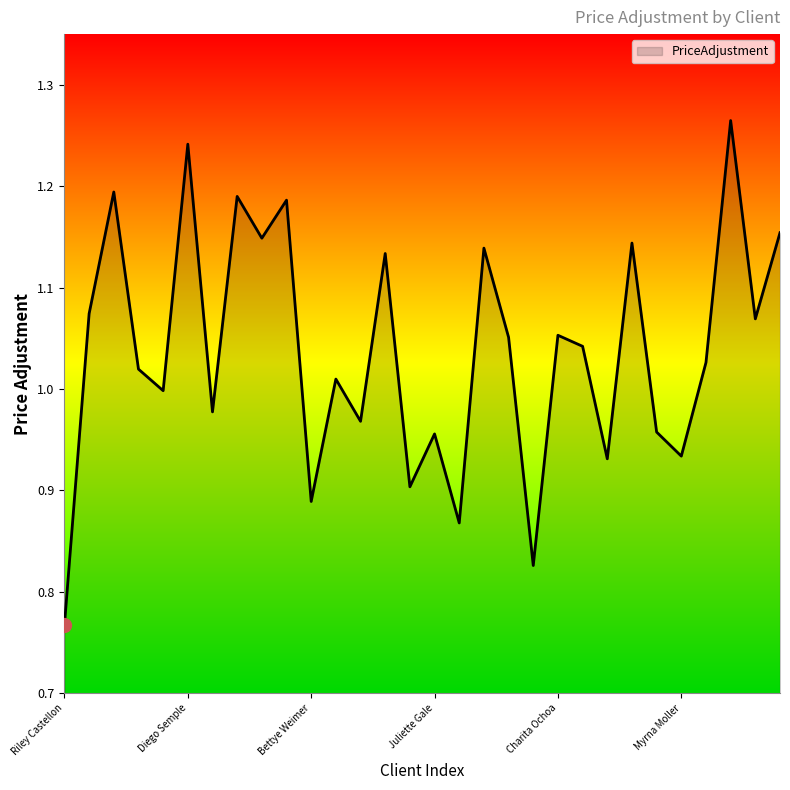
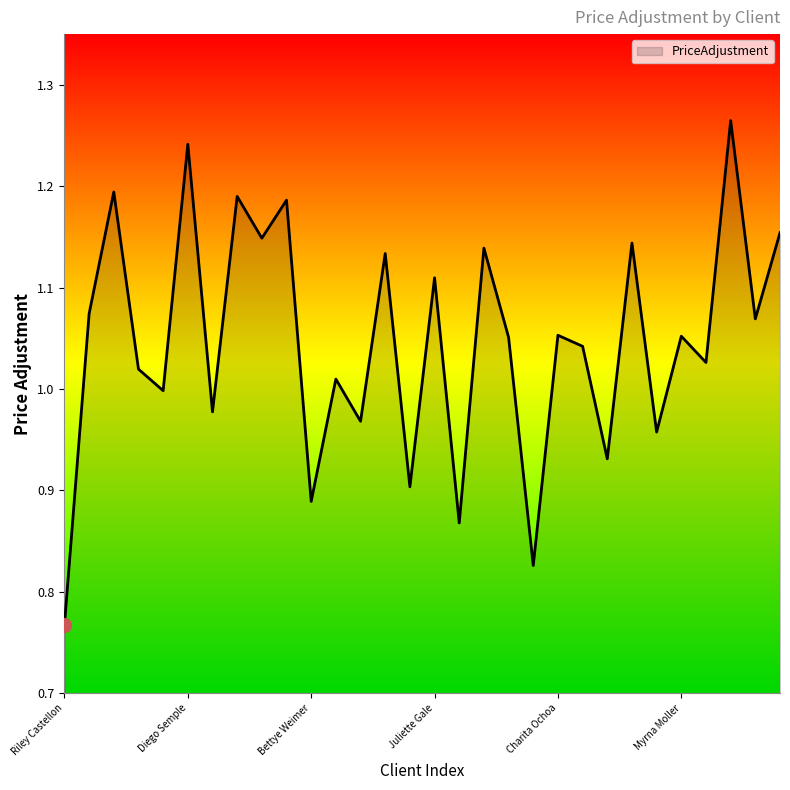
PriceAdjustment, Juliette Gale: 0.956 -> 1.110
PriceAdjustment, Myrna Moller: 0.934 -> 1.052
